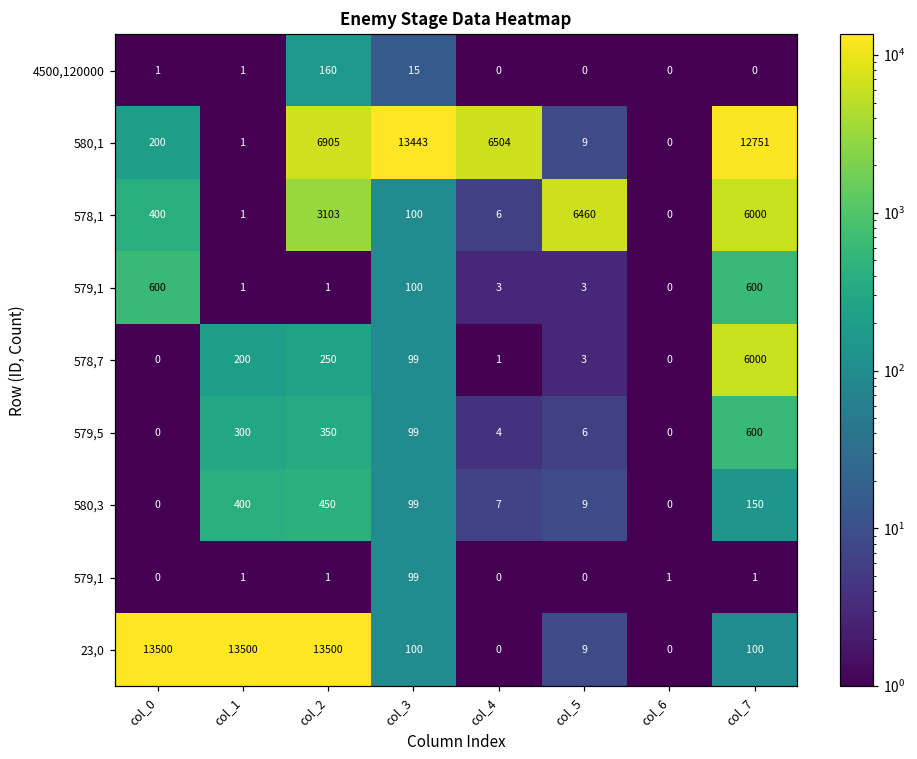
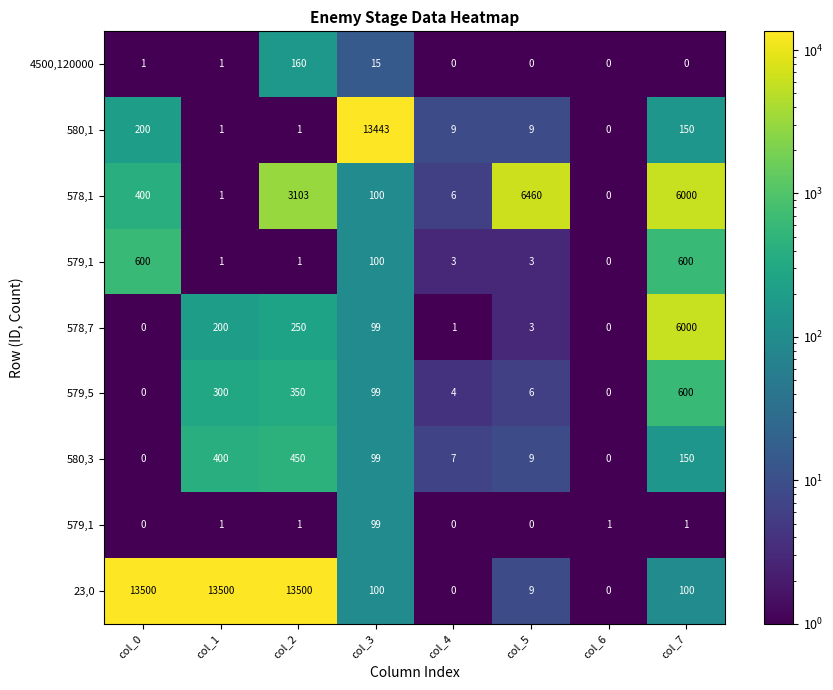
580,1, col_2: 6905 -> 1
580,1, col_4: 6504 -> 9
580,1, col_7: 12751 -> 150
